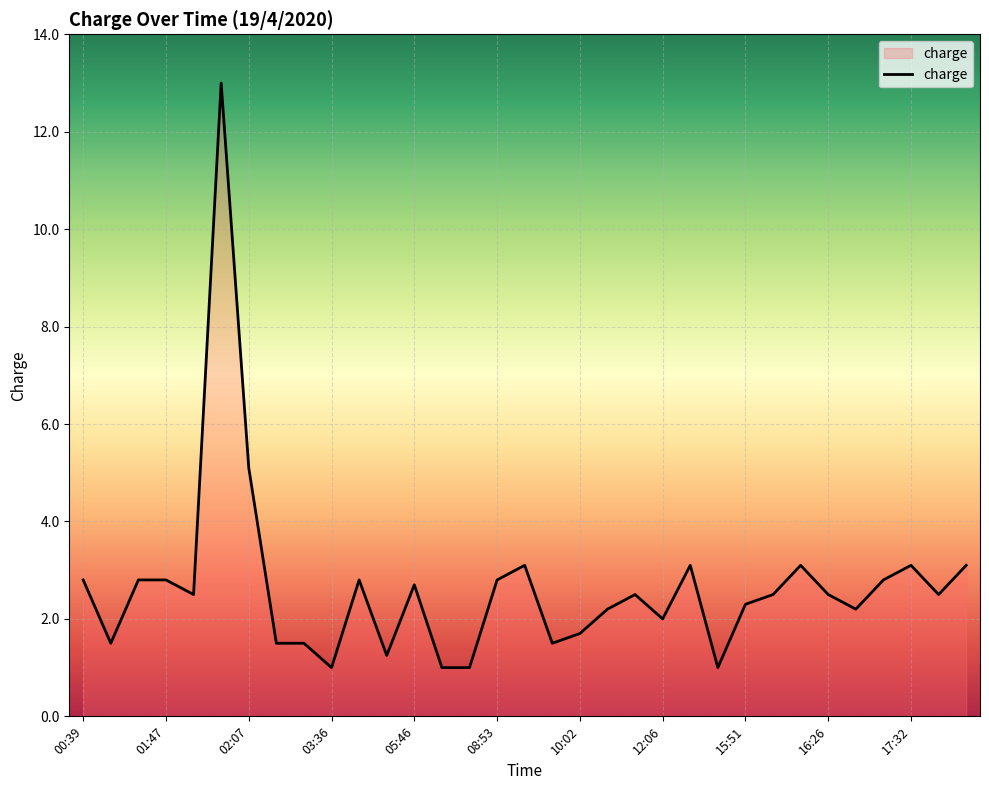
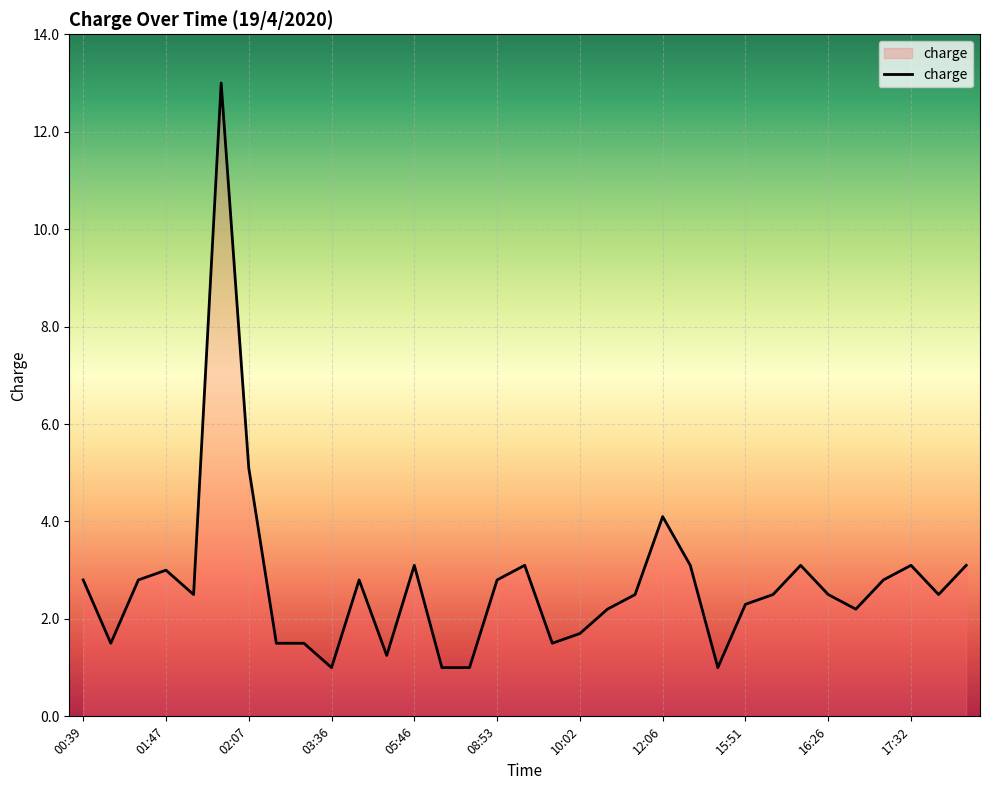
01:47: 2.8 -> 3.0
05:46: 2.7 -> 3.1
12:06: 2.0 -> 4.1
